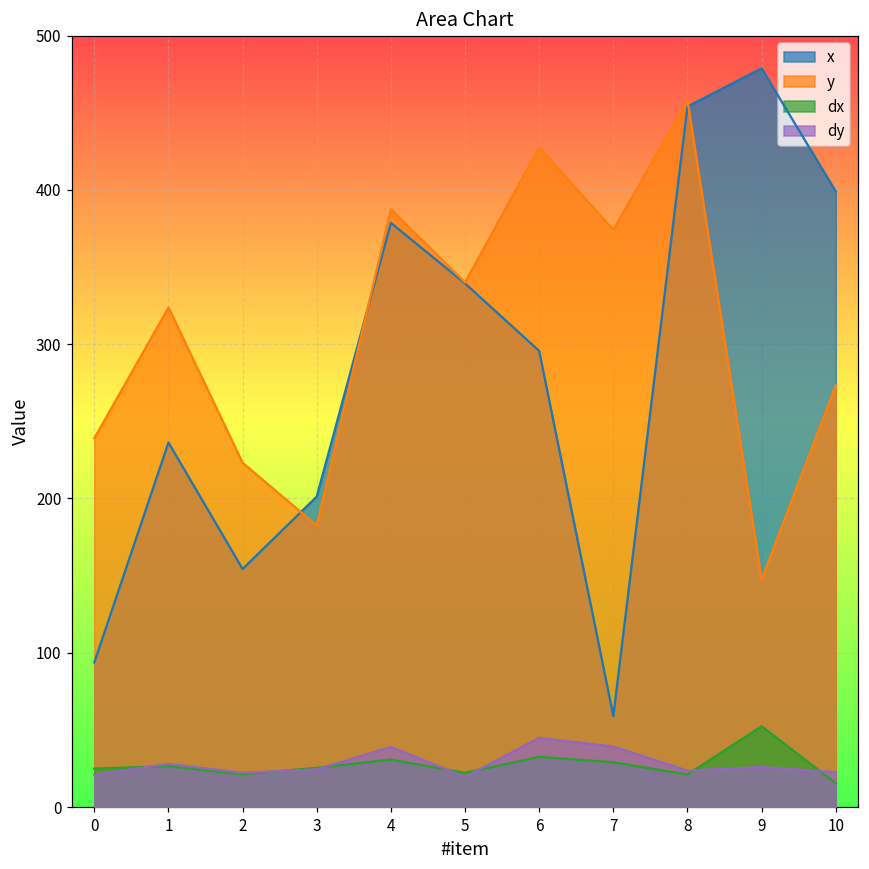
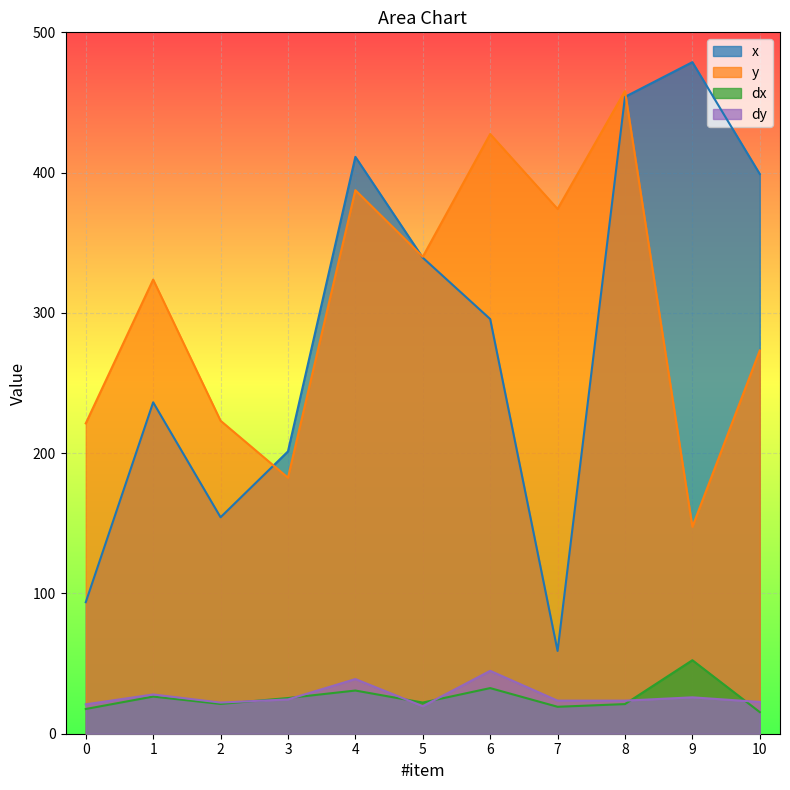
y, 0: 239 -> 221
dx, 0: 25 -> 18
x, 4: 379 -> 411
dx, 7: 29 -> 19
dy, 7: 39 -> 24
